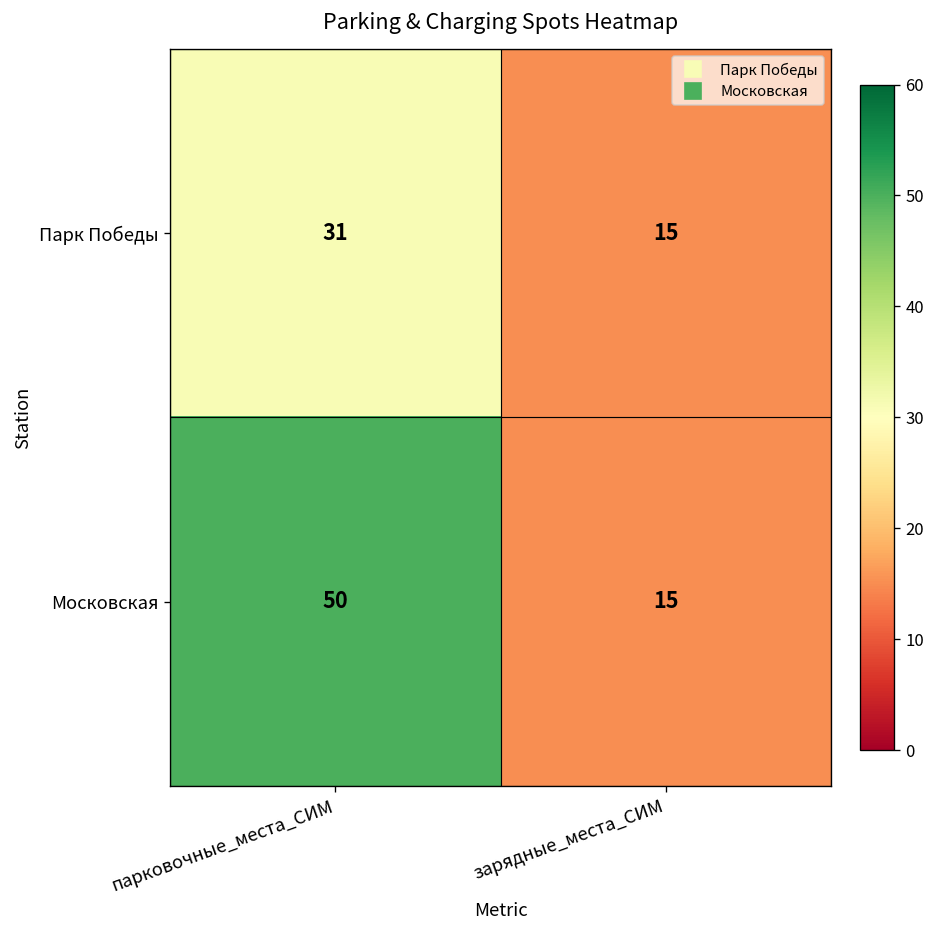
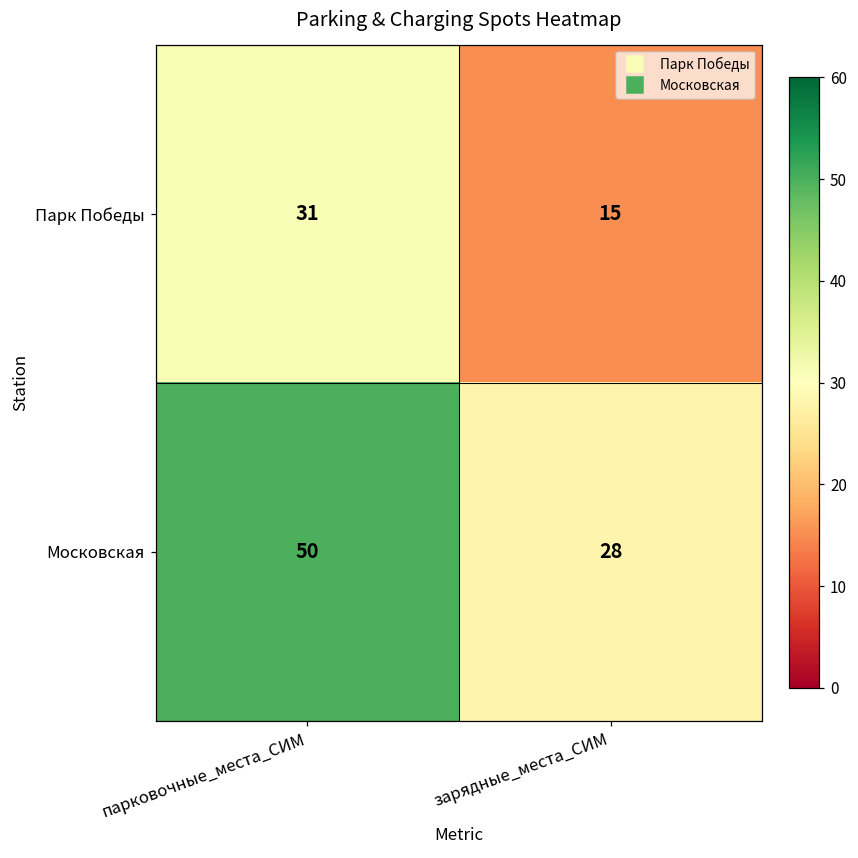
Московская, зарядные_места_СИМ: 15 -> 28
